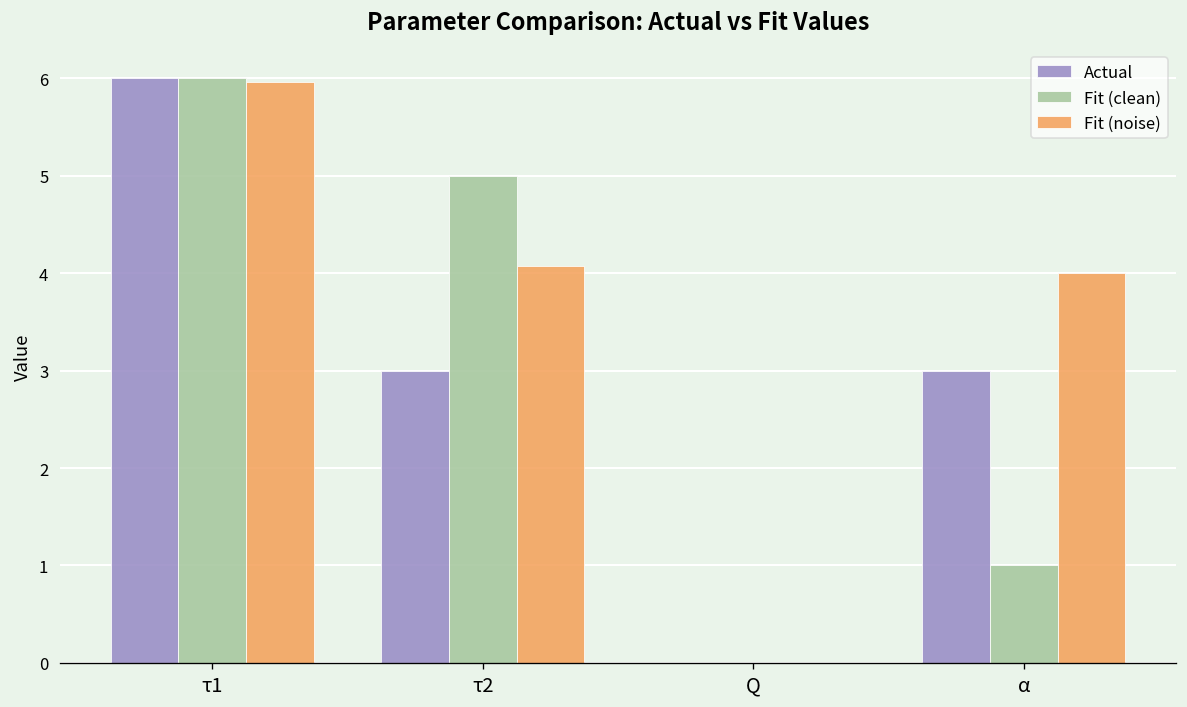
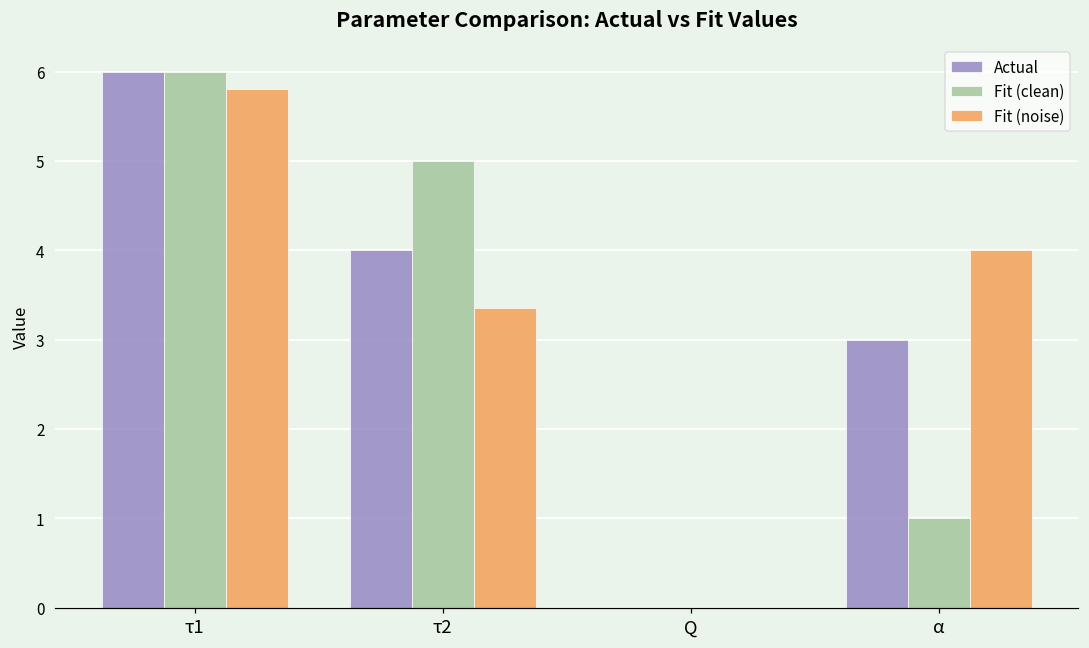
Fit (noise), τ1: 6.0 -> 5.8
Actual, τ2: 3 -> 4
Fit (noise), τ2: 4.1 -> 3.4
